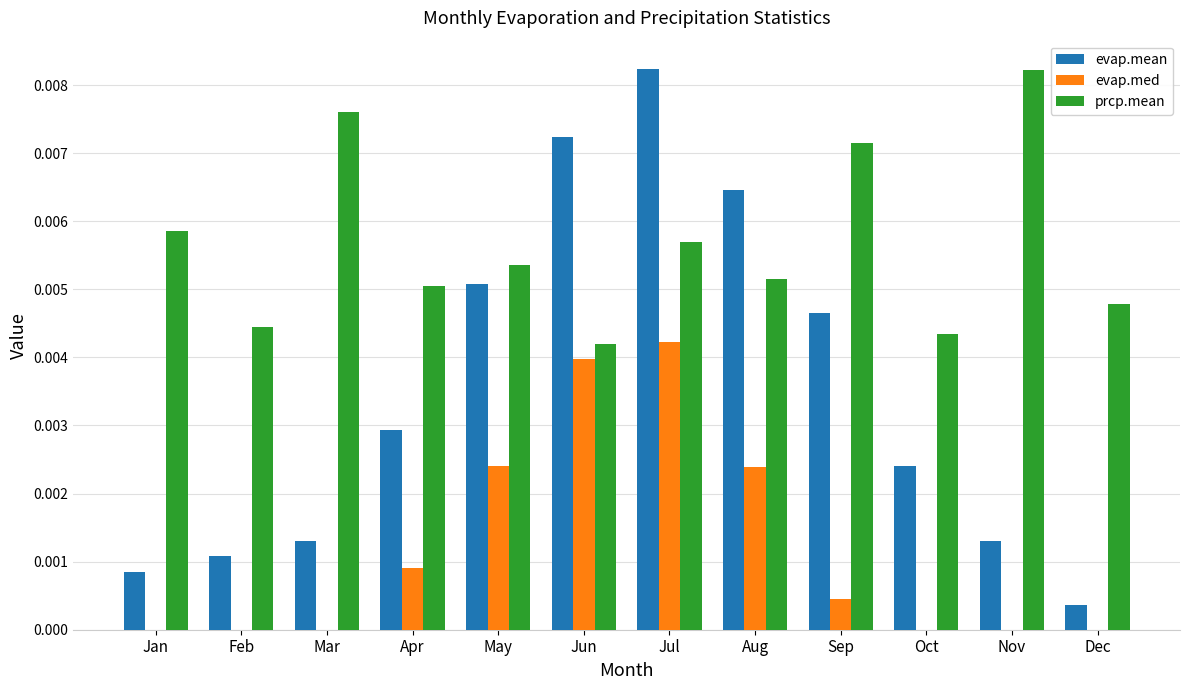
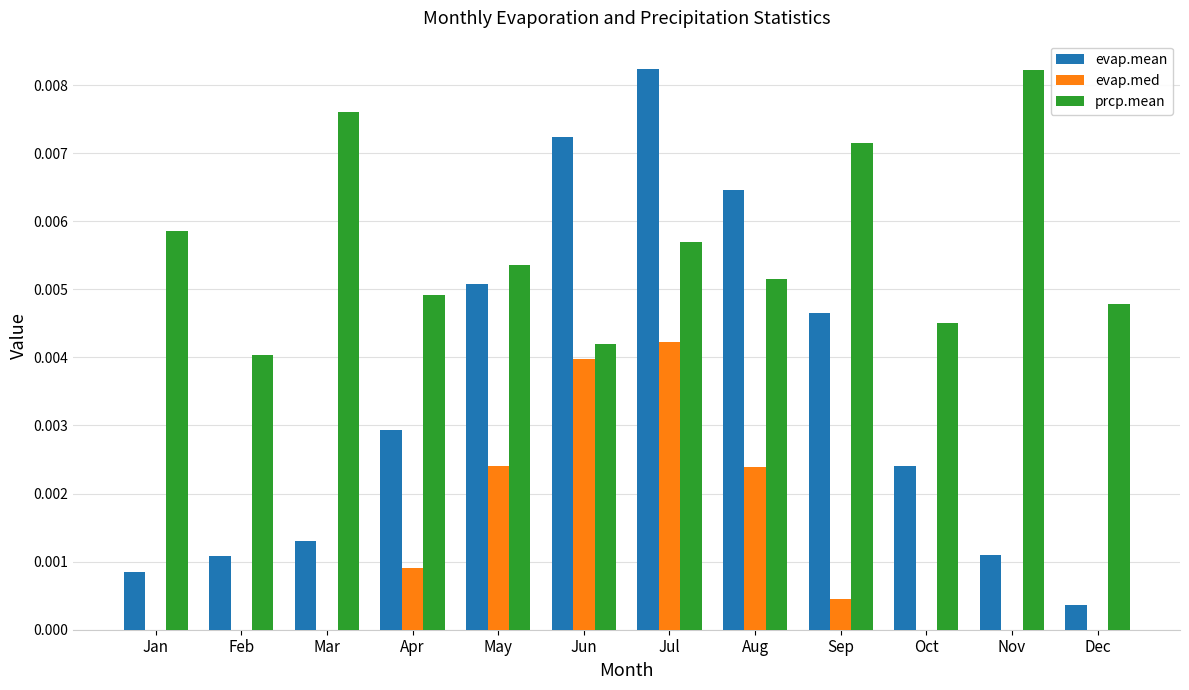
prcp.mean, Feb: 0.0044 -> 0.0040
prcp.mean, Apr: 0.0051 -> 0.0049
prcp.mean, Oct: 0.0043 -> 0.0045
evap.mean, Nov: 0.0013 -> 0.0011
